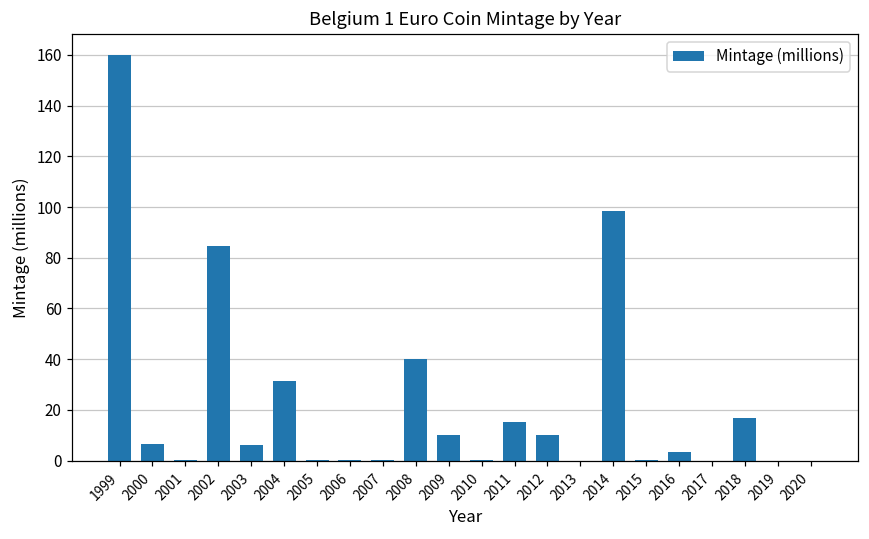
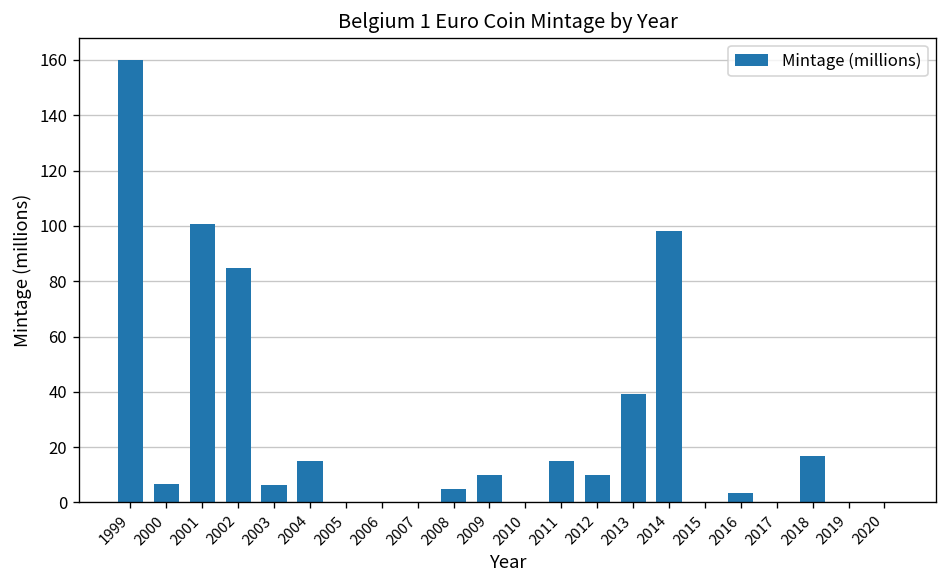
2001: 0 -> 101
2004: 31 -> 15
2008: 40 -> 5
2013: 0 -> 39
